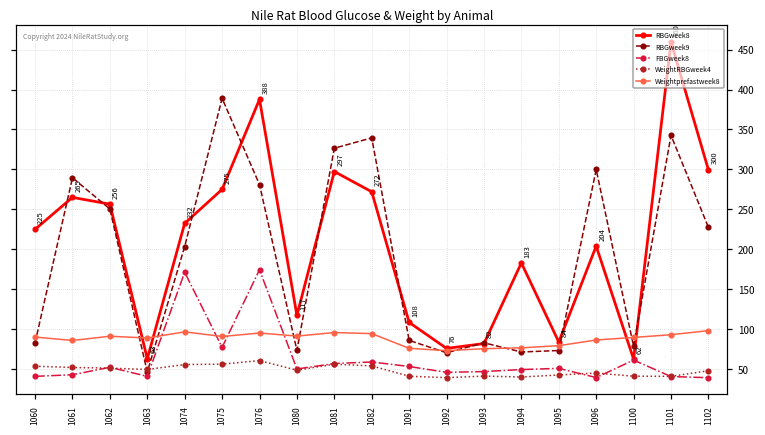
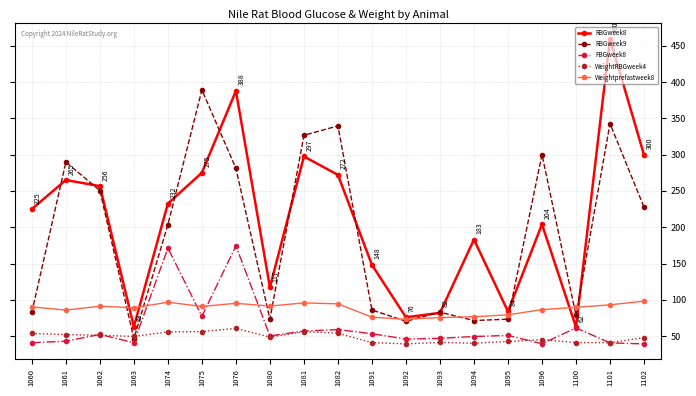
RBGweek8, 1091: 108 -> 148
